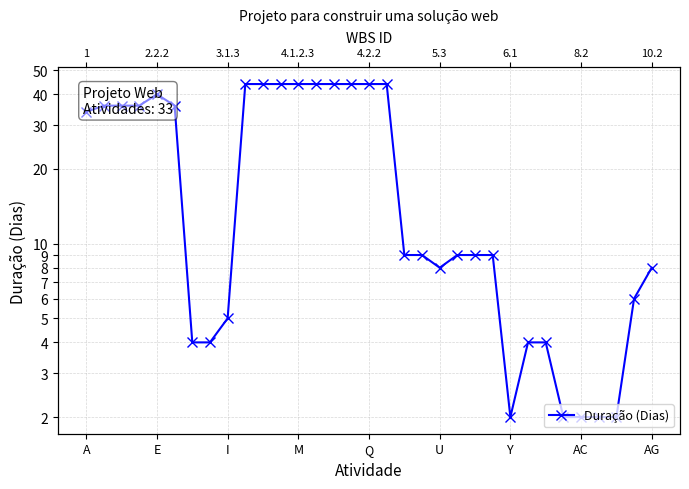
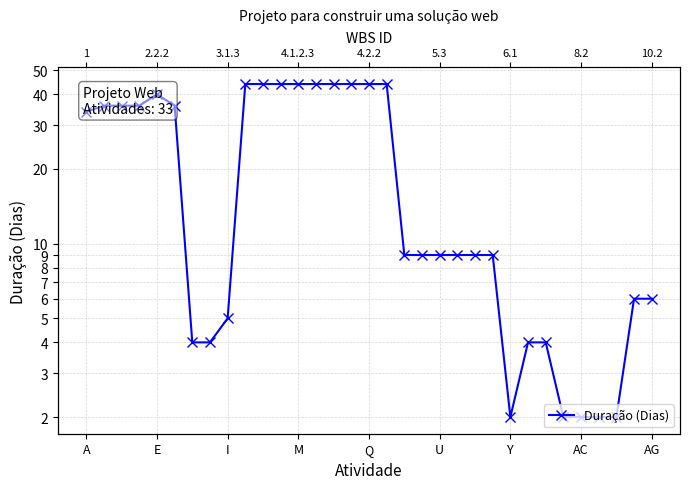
U: 8 -> 9
AG: 8 -> 6
